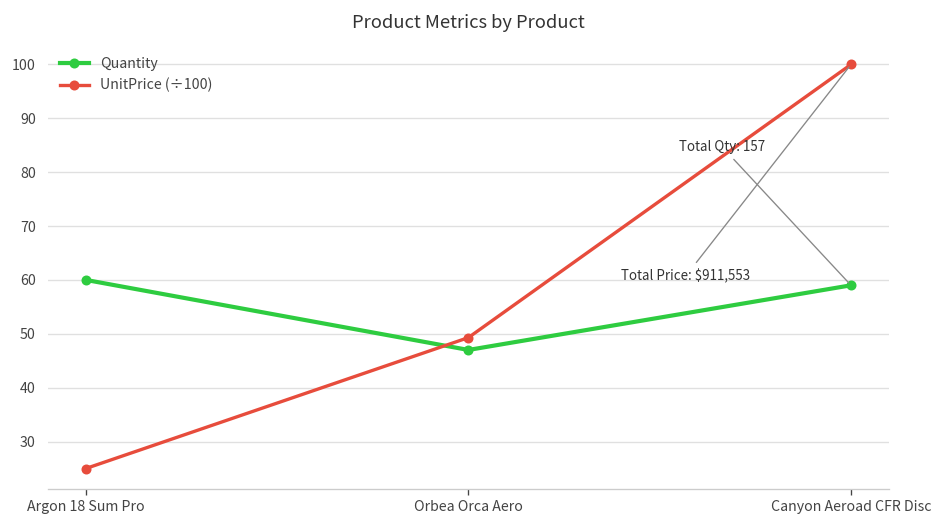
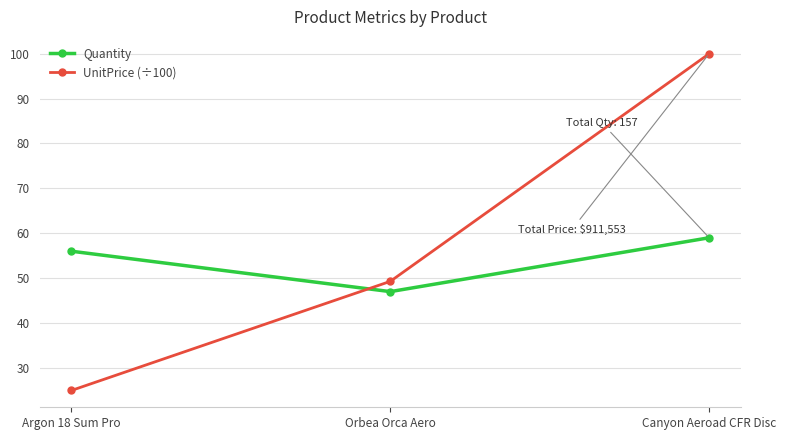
Quantity, Argon 18 Sum Pro: 60 -> 56
